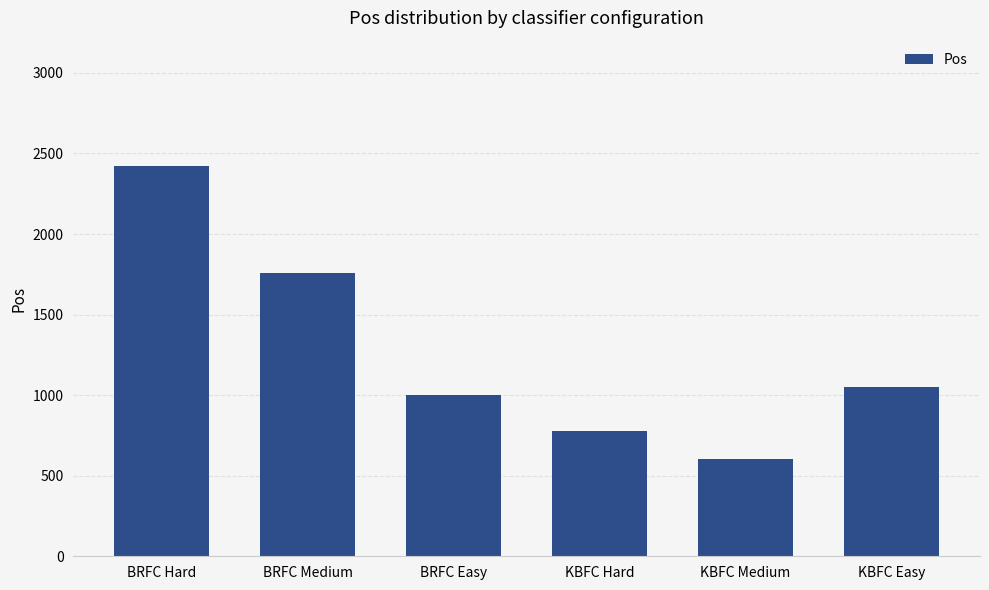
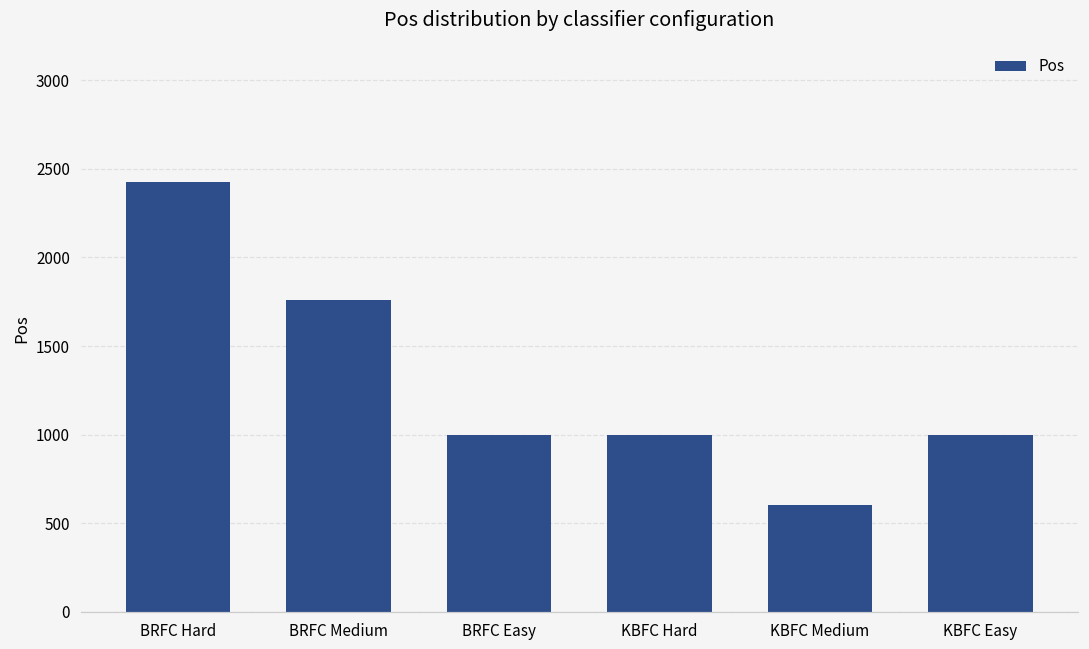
KBFC Hard: 780 -> 1000
KBFC Easy: 1050 -> 1000
